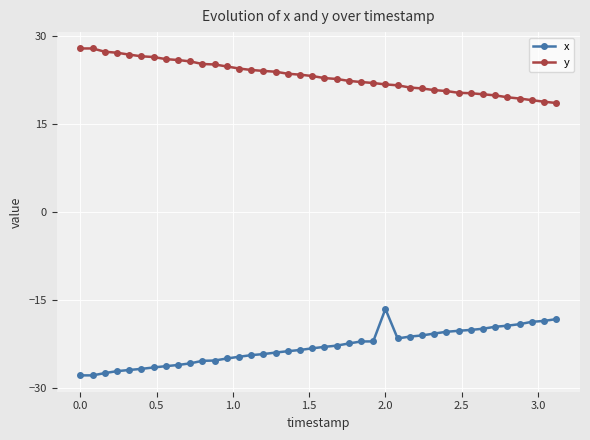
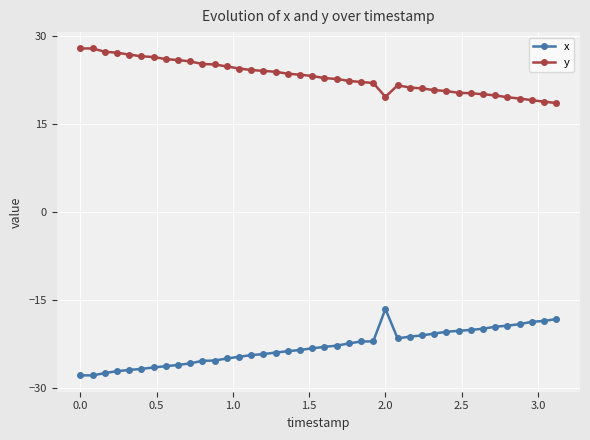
y, 2.0: 22 -> 20
